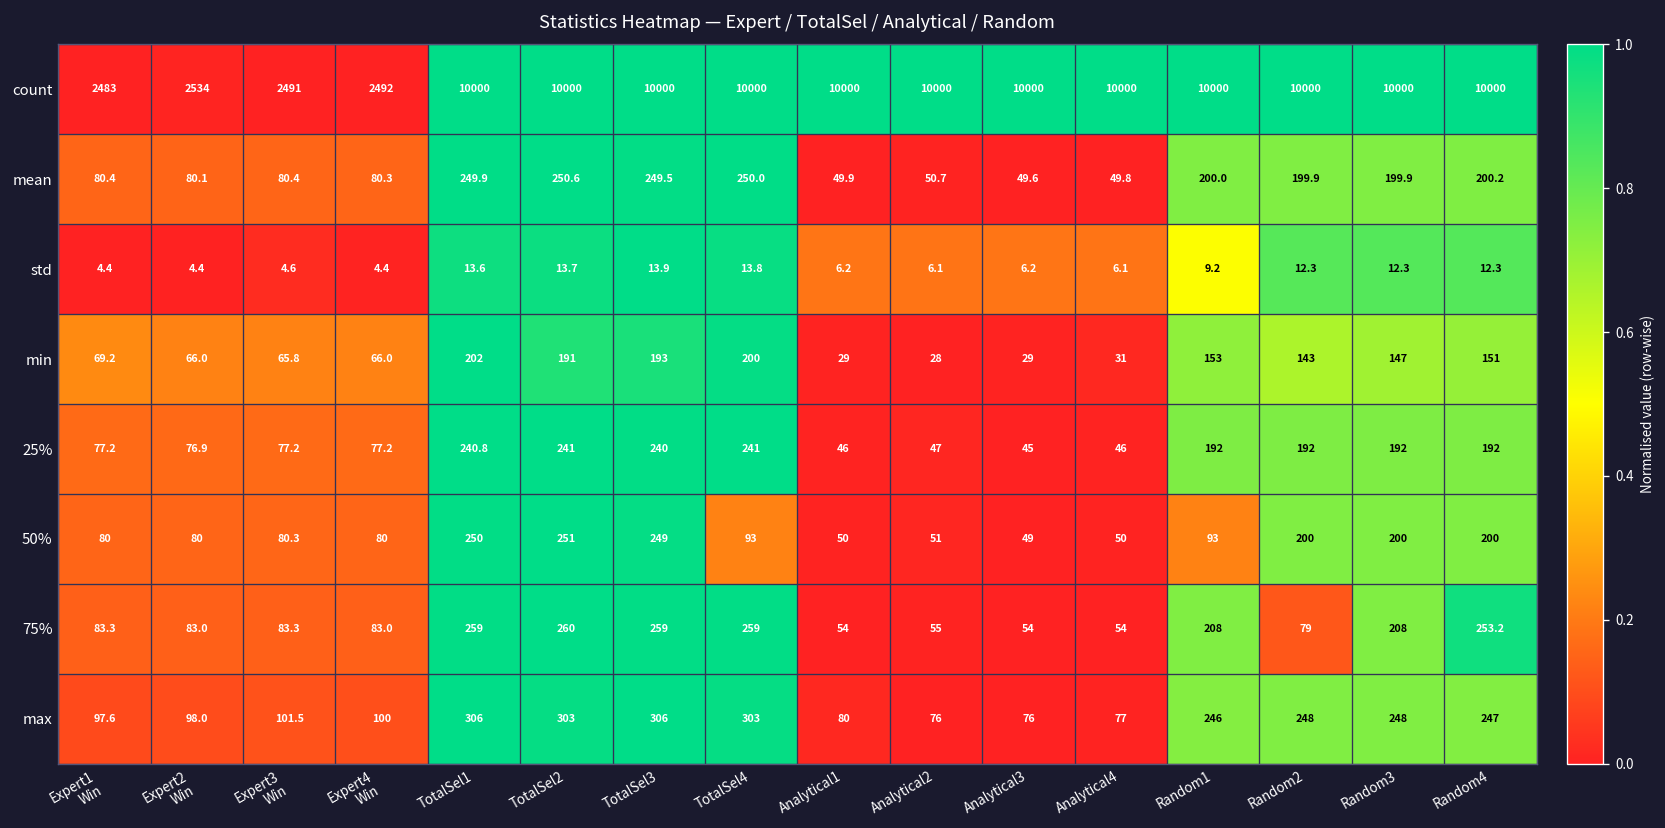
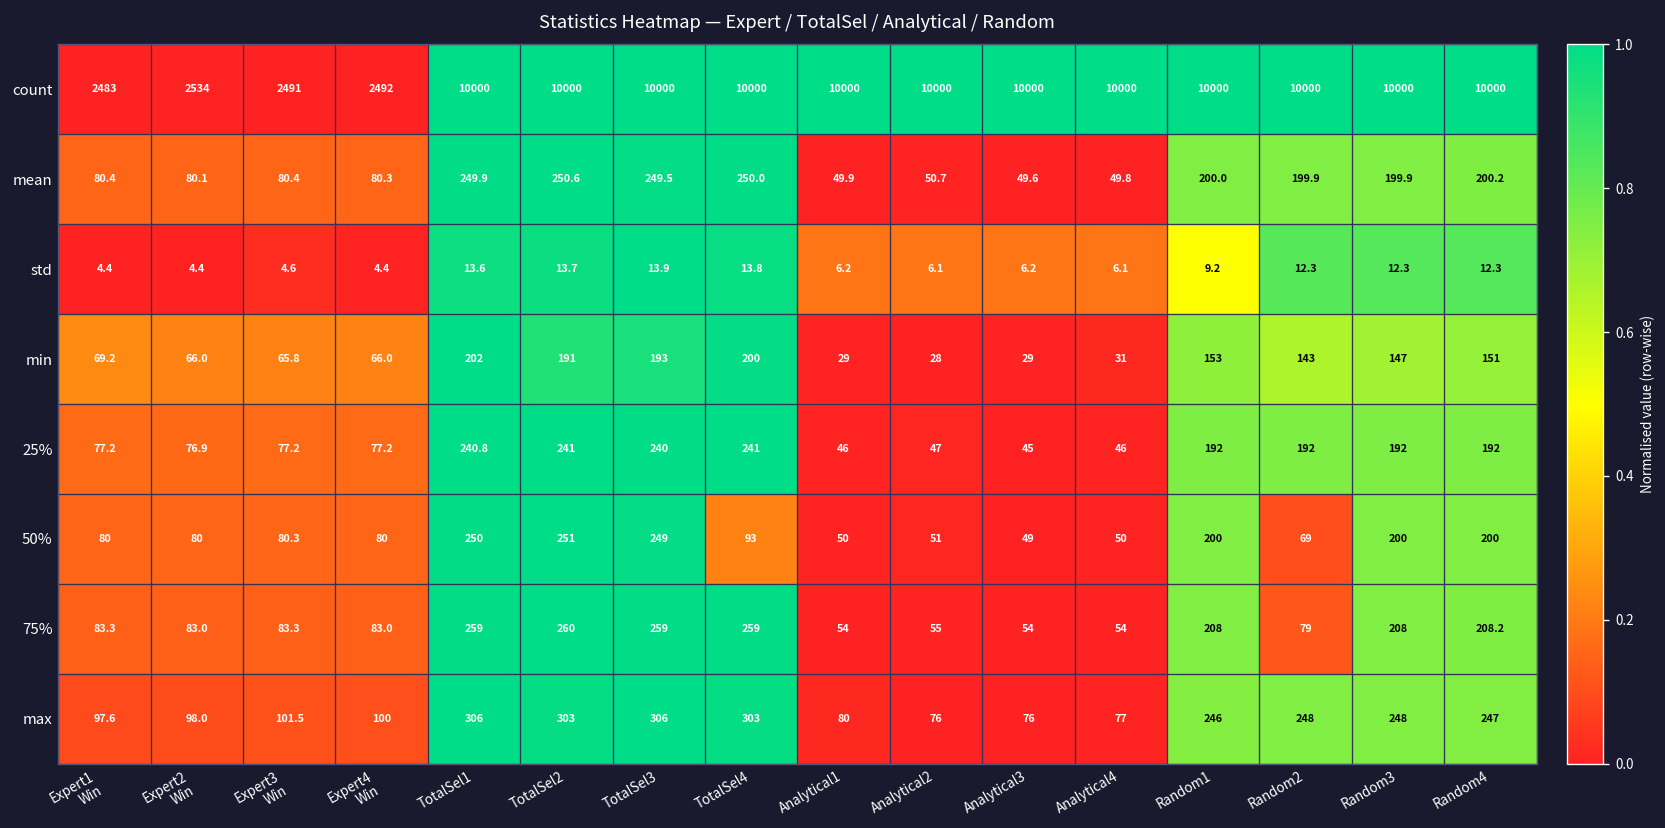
50%, Random1: 93 -> 200
50%, Random2: 200 -> 69
75%, Random4: 253.2 -> 208.2
